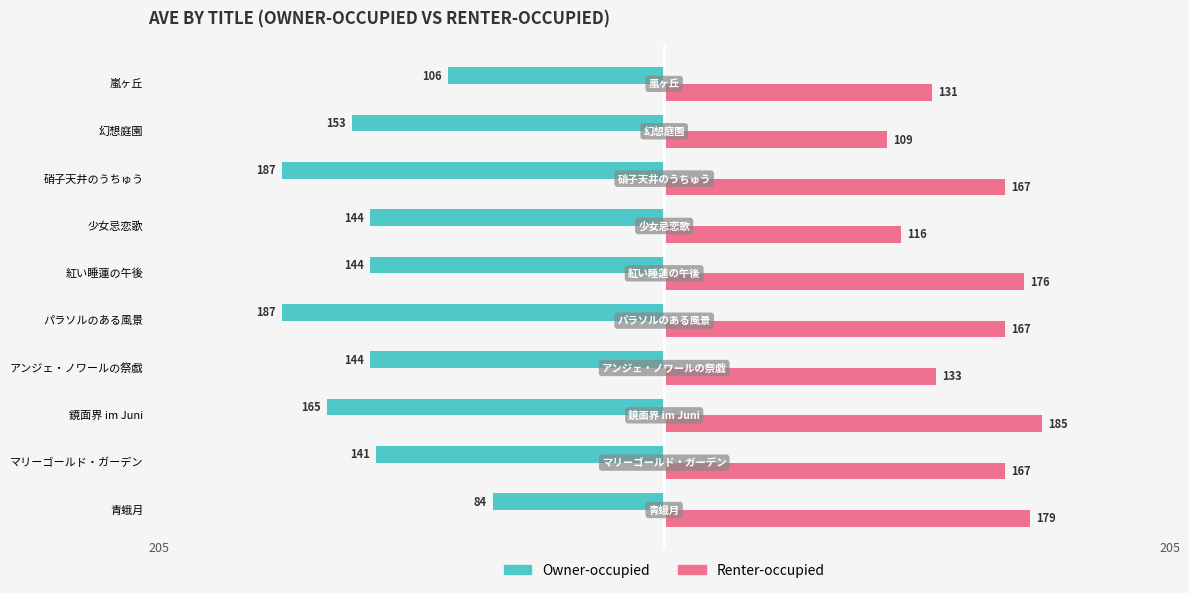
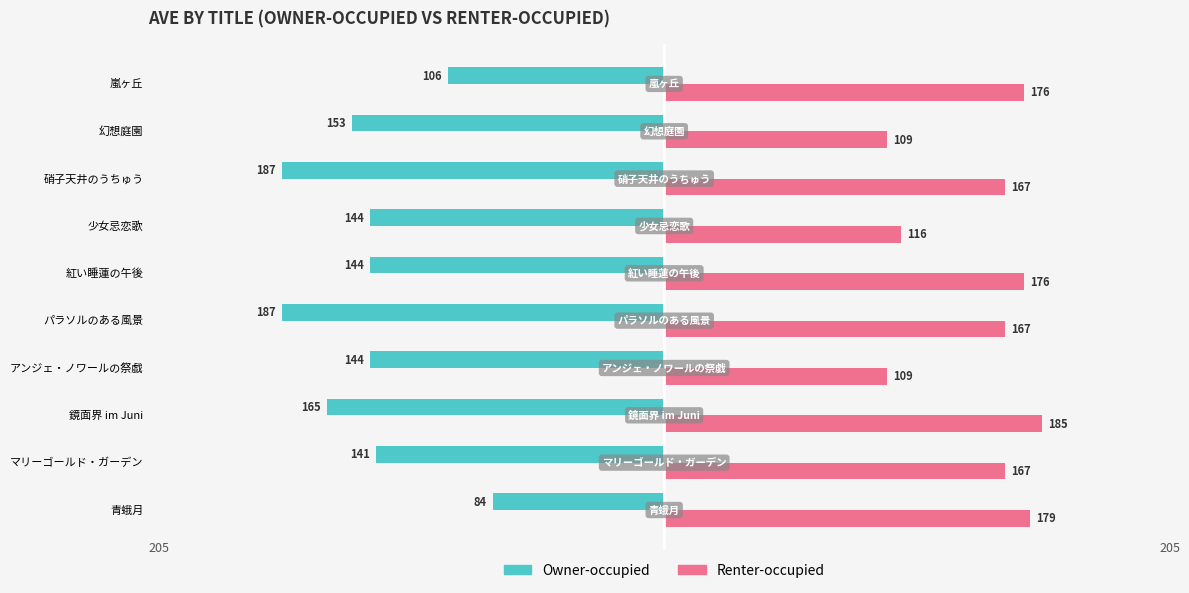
Renter-occupied, 嵐ヶ丘: 131 -> 176
Renter-occupied, アンジェ・ノワールの祭戯: 133 -> 109
